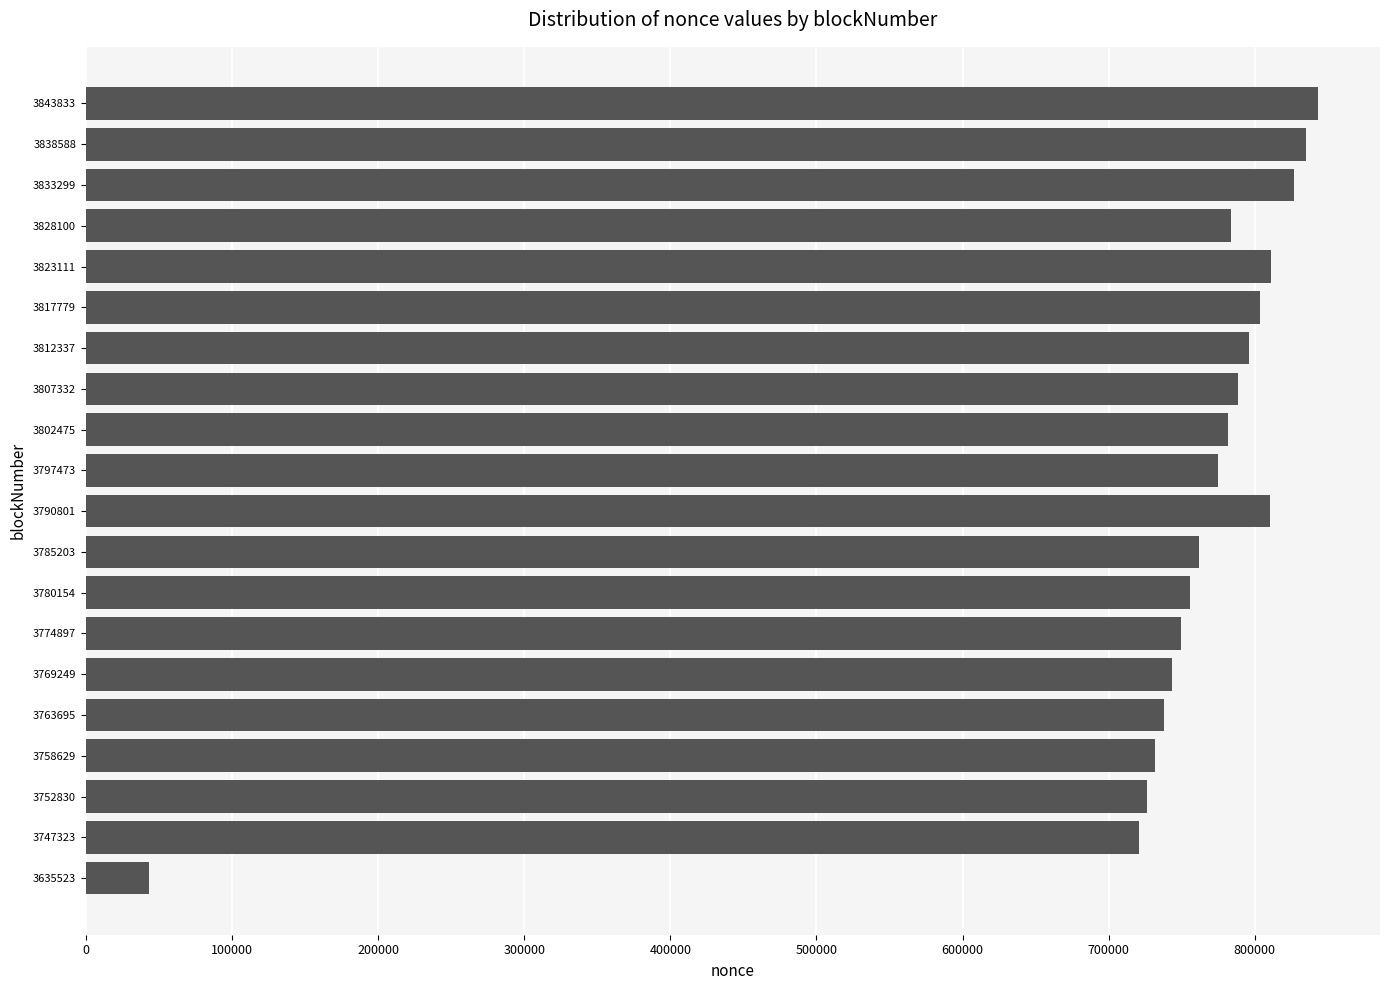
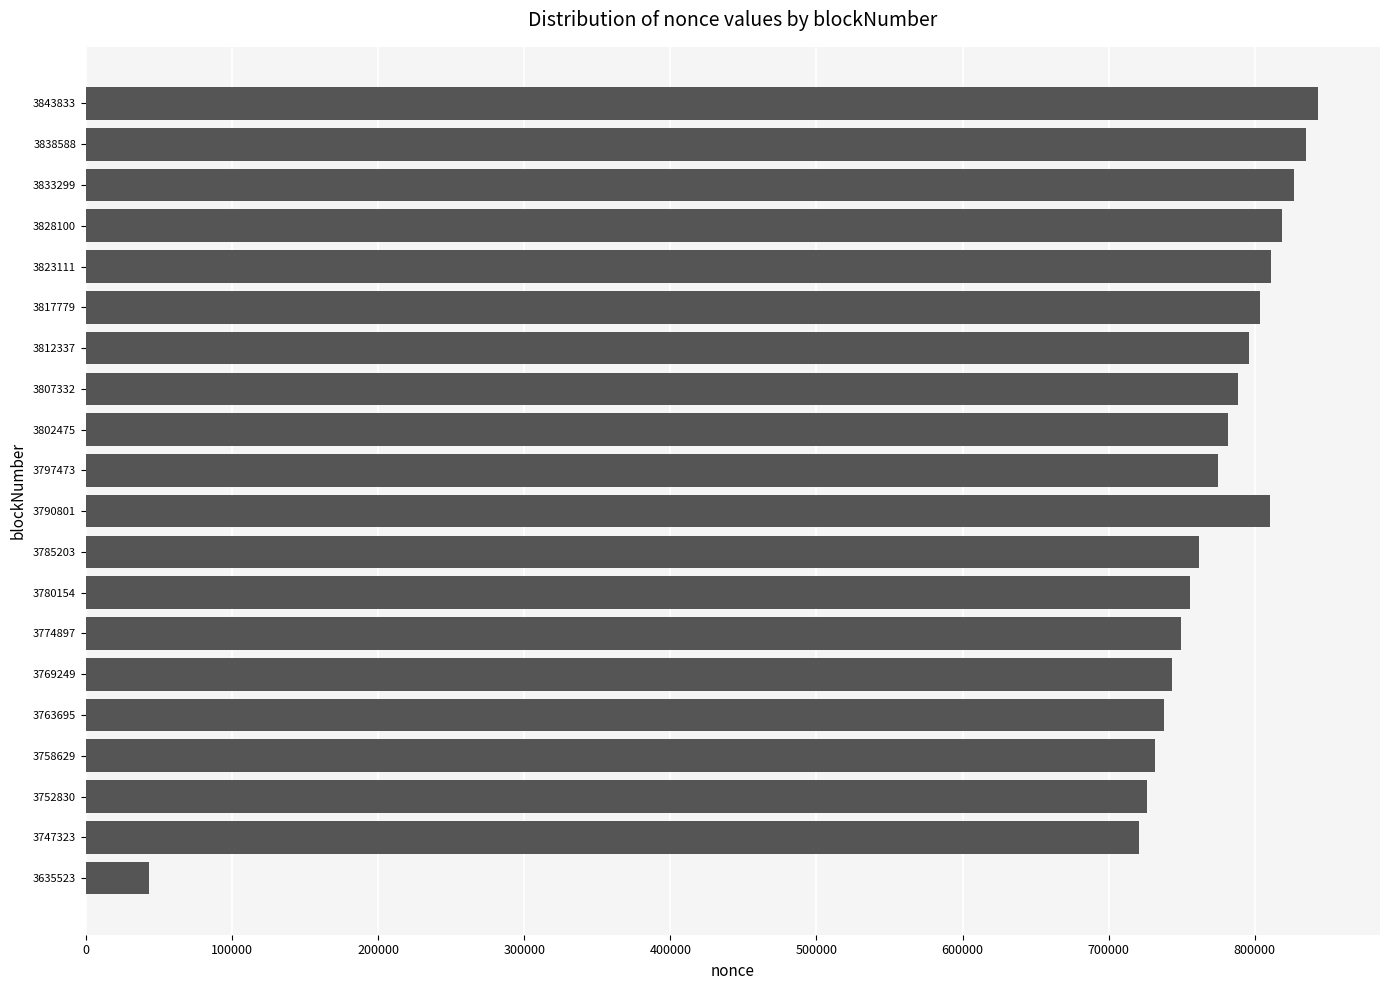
3828100: 784000 -> 819000
